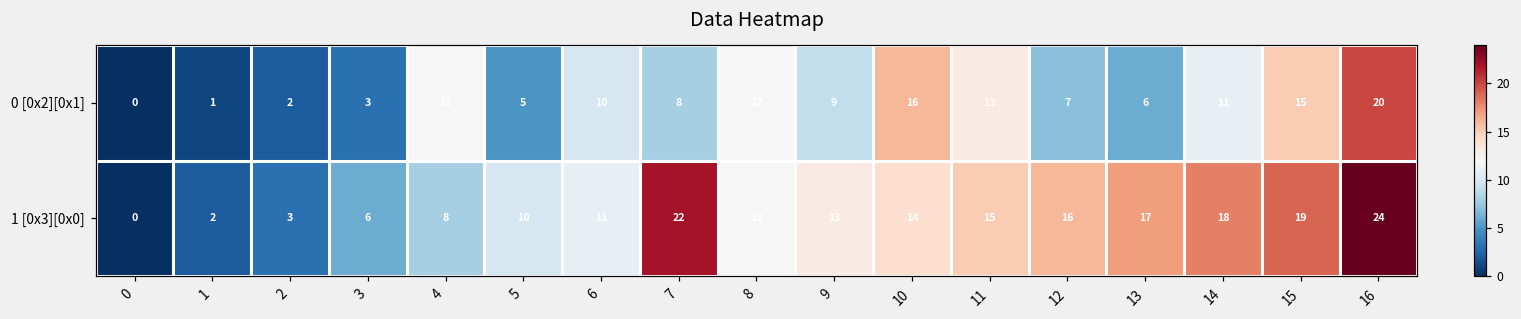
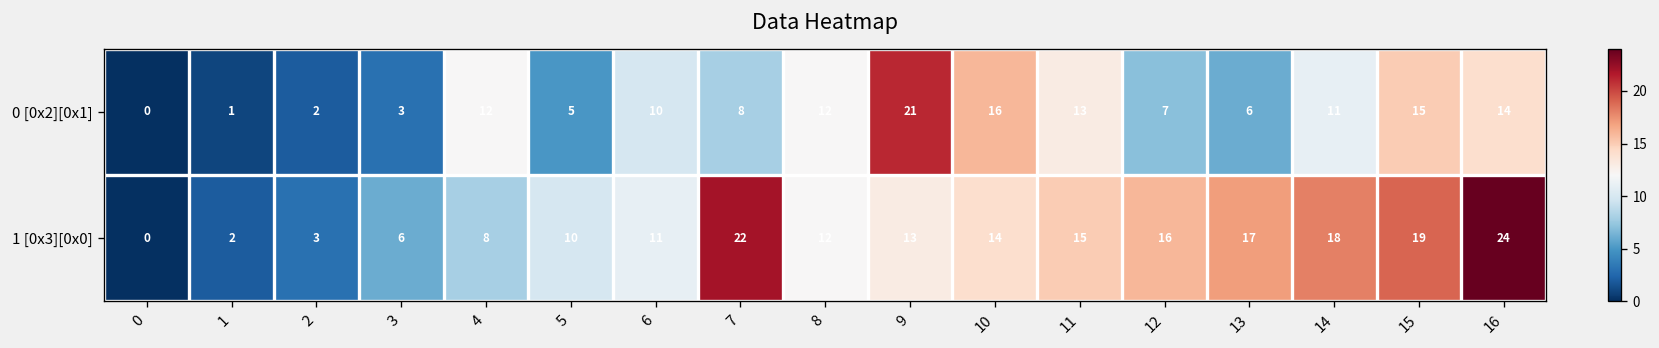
0 [0x2][0x1], 9: 9 -> 21
0 [0x2][0x1], 16: 20 -> 14
